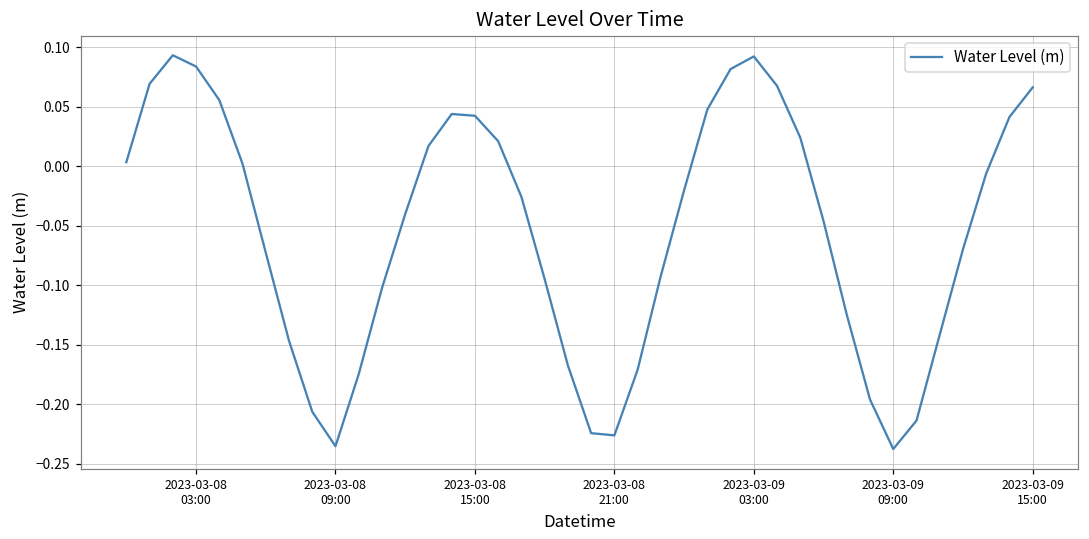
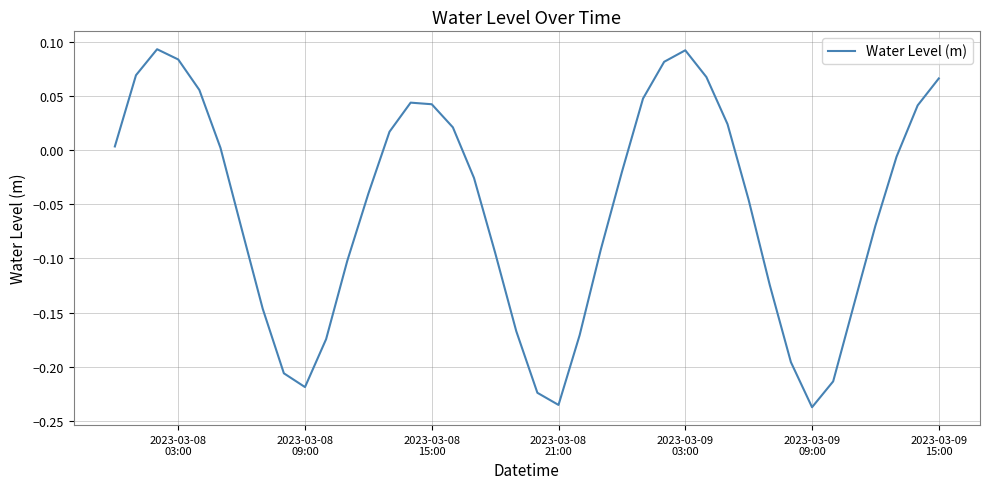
2023-03-08 09:00: -0.235 -> -0.219
2023-03-08 21:00: -0.226 -> -0.235
